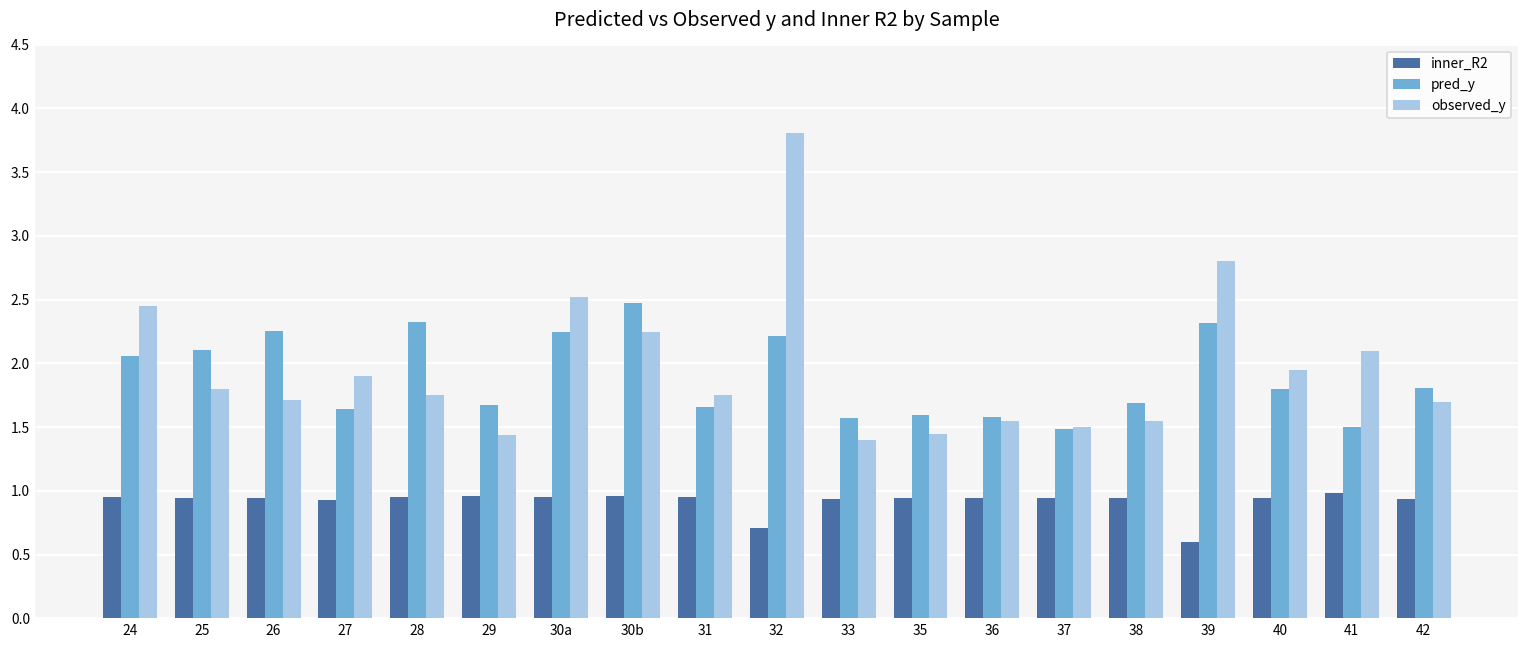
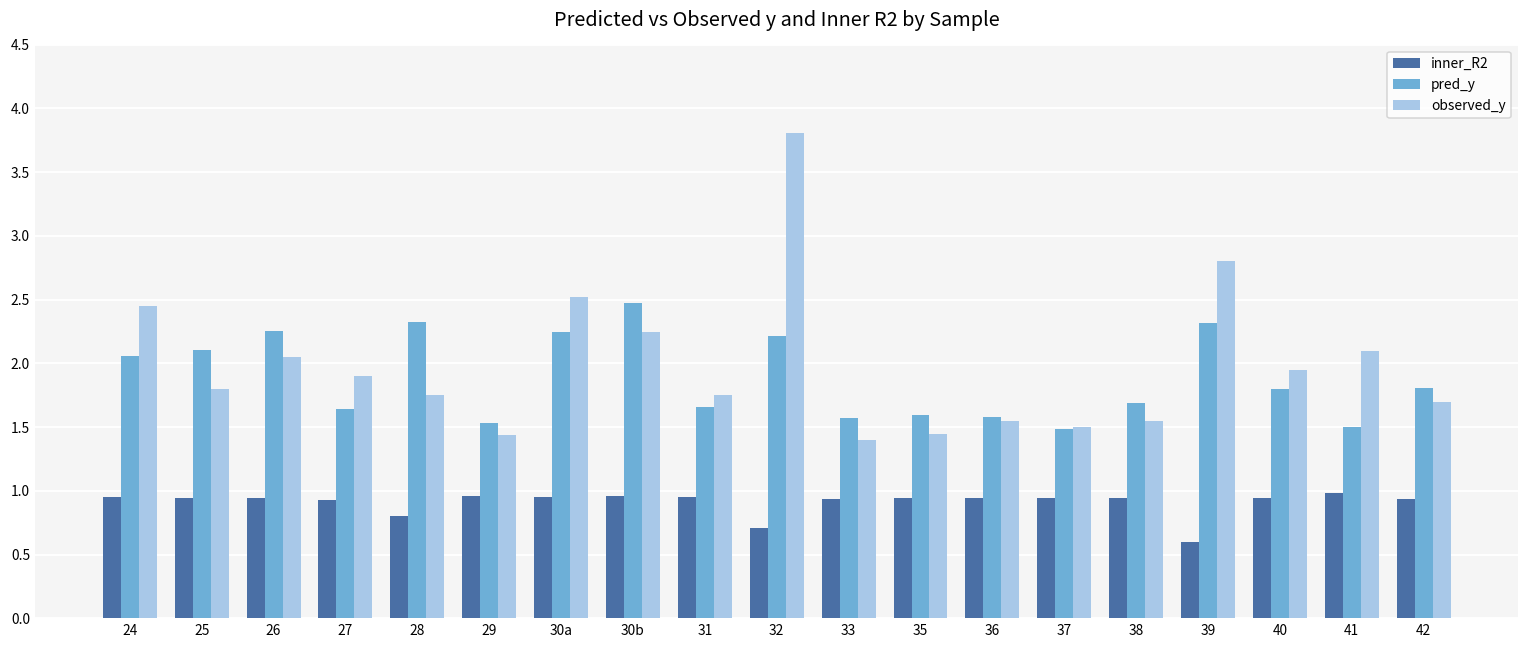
observed_y, 26: 1.71 -> 2.05
inner_R2, 28: 0.95 -> 0.80
pred_y, 29: 1.68 -> 1.53
